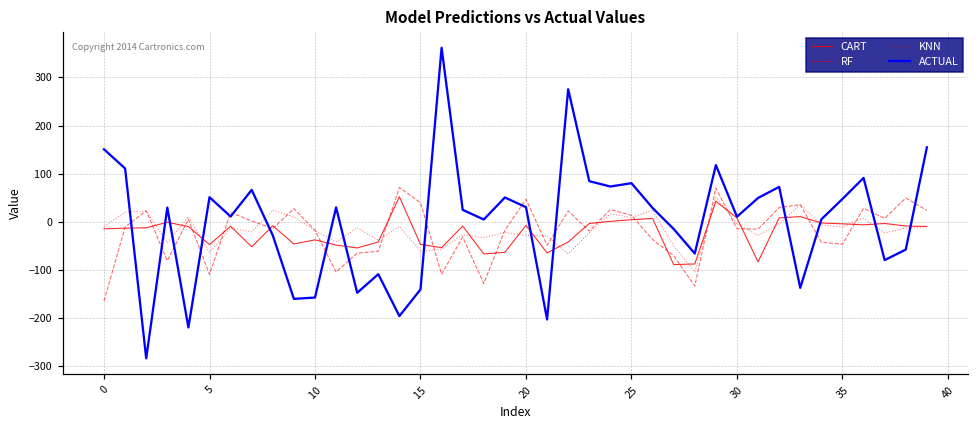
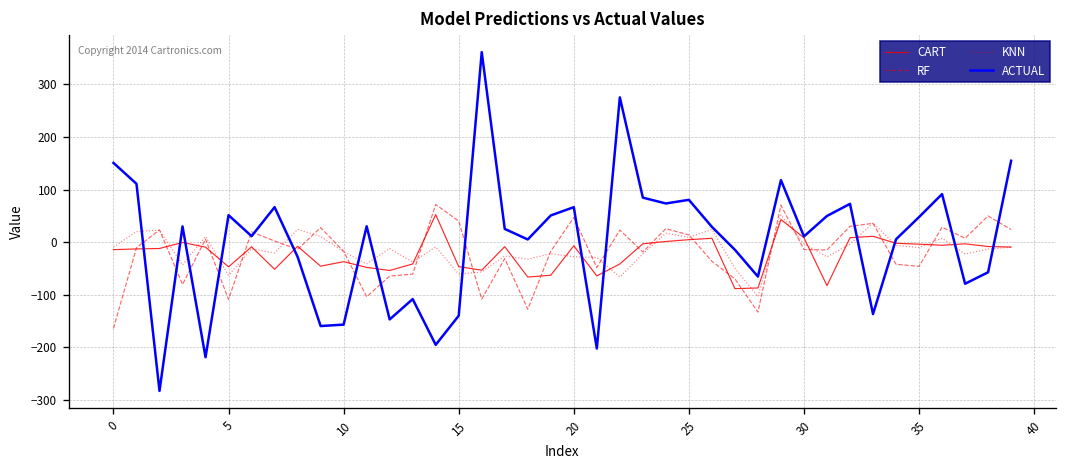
ACTUAL, 20: 30 -> 70
